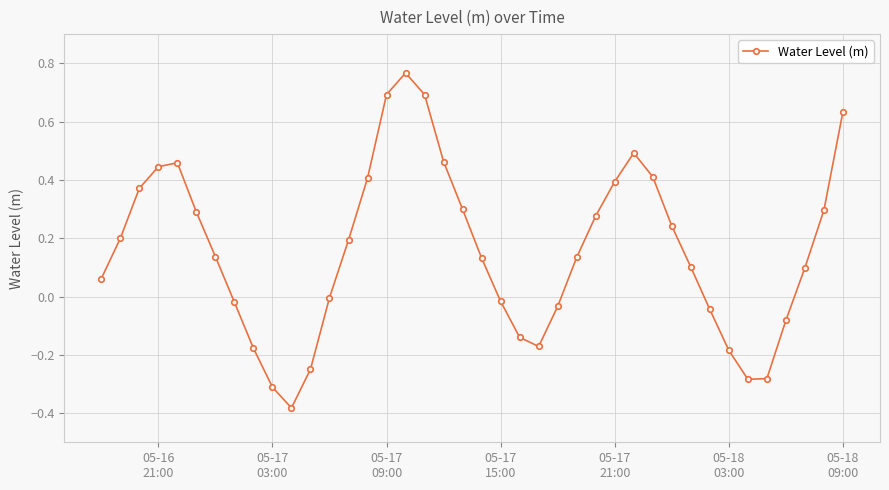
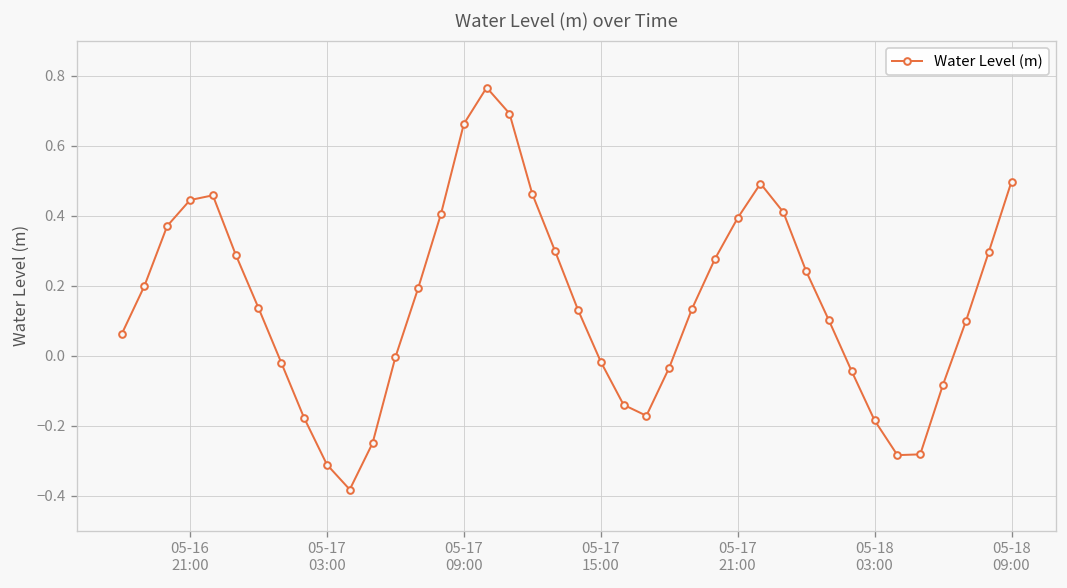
05-17 09:00: 0.69 -> 0.66
05-18 09:00: 0.63 -> 0.50
